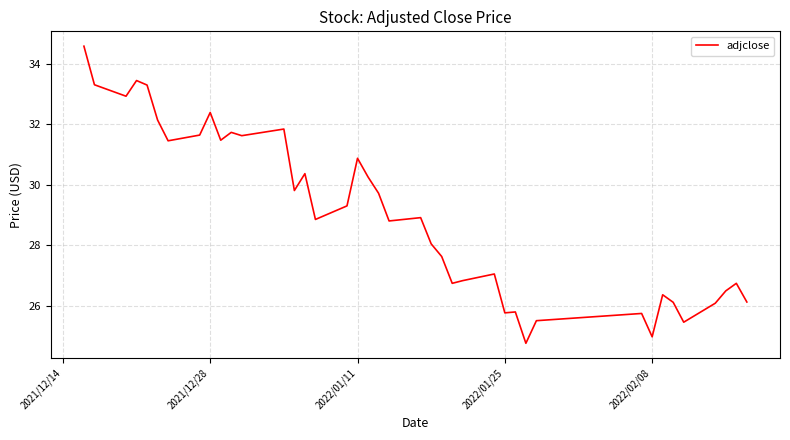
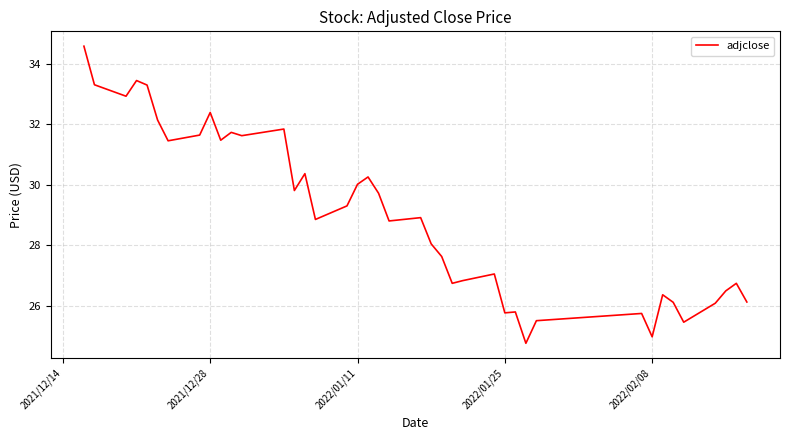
2022/01/11: 30.9 -> 30.0
